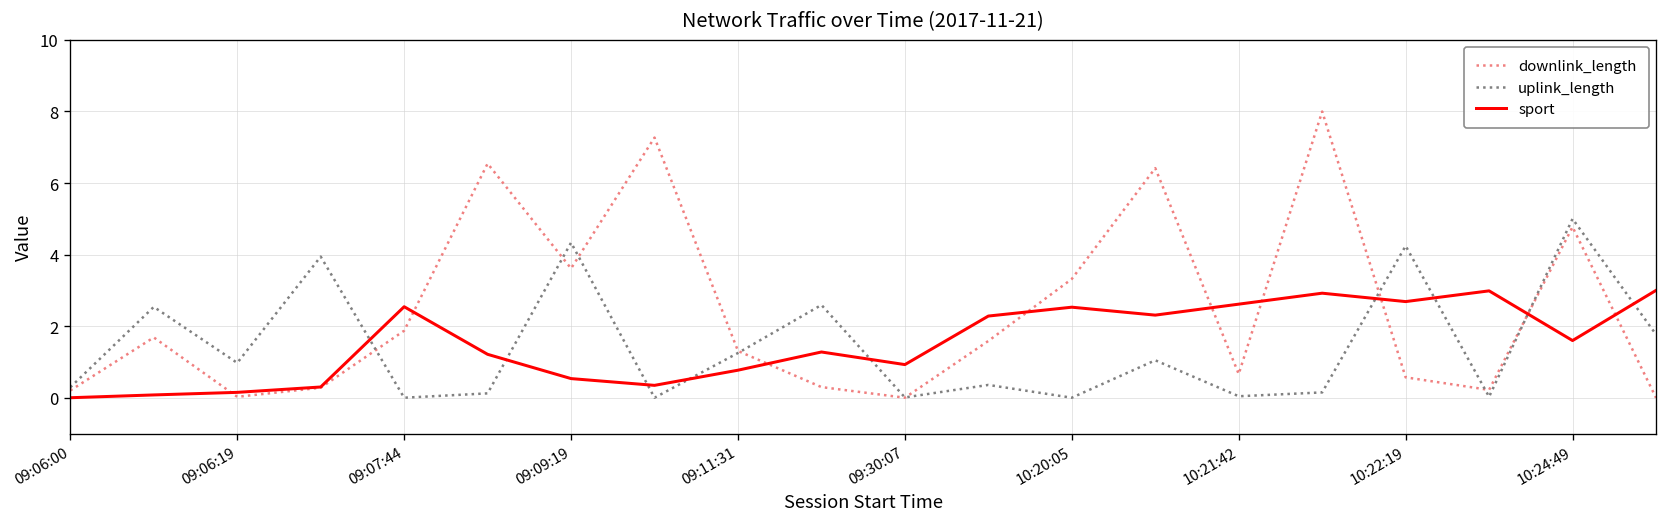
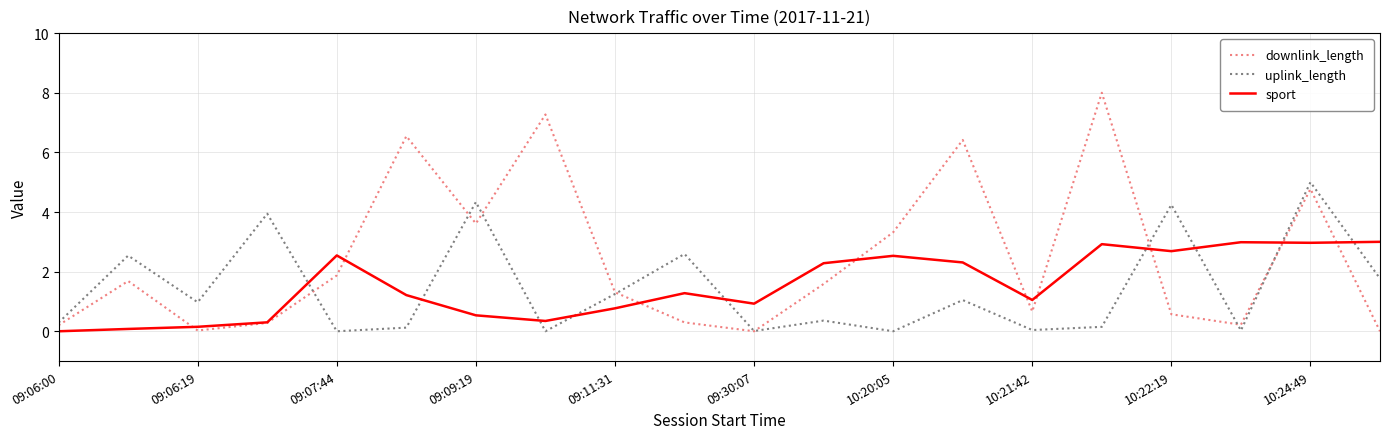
sport, 10:21:42: 2.6 -> 1.0
sport, 10:24:49: 1.6 -> 3.0
